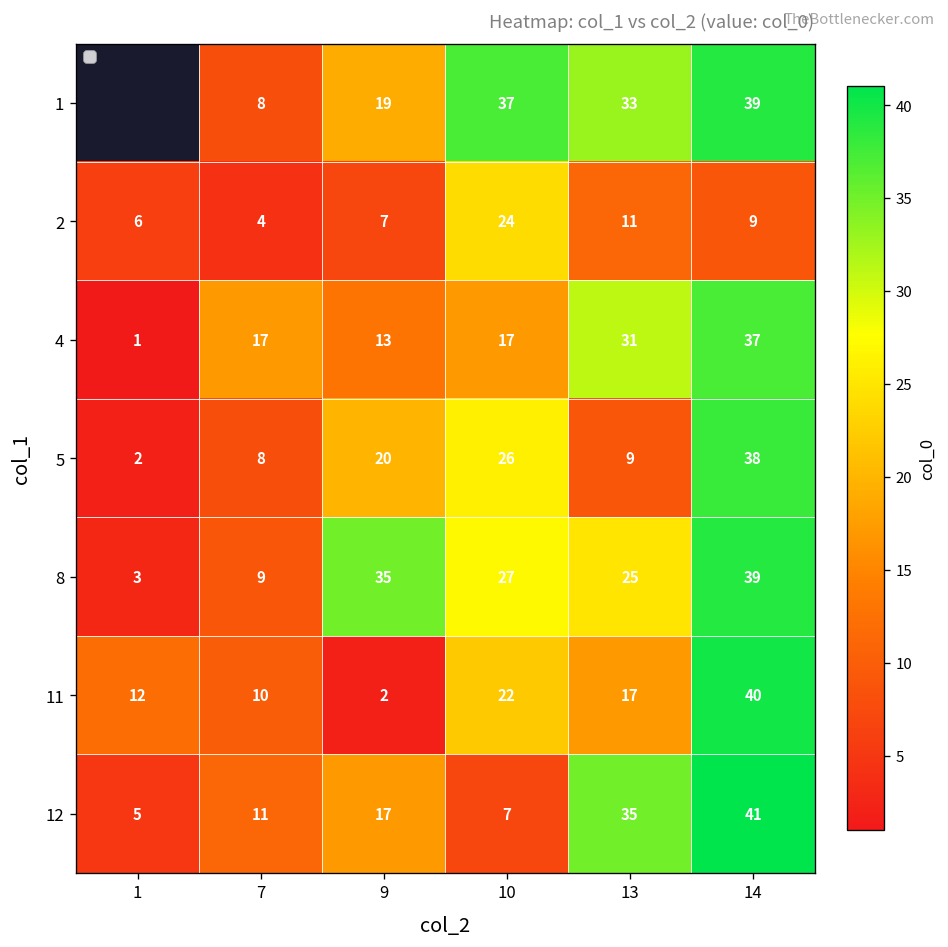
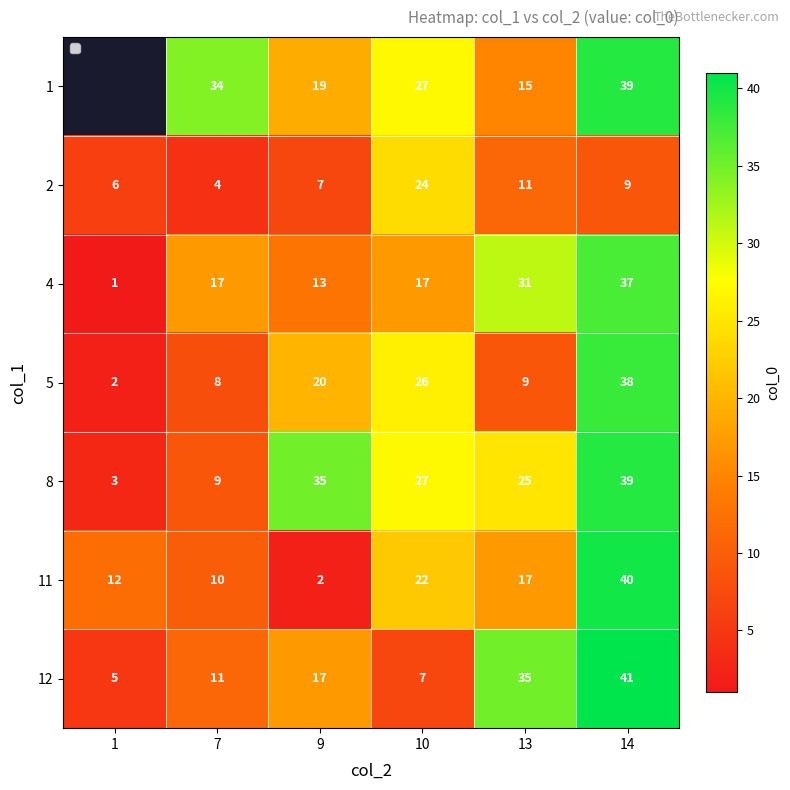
1, 7: 8 -> 34
1, 10: 37 -> 27
1, 13: 33 -> 15
